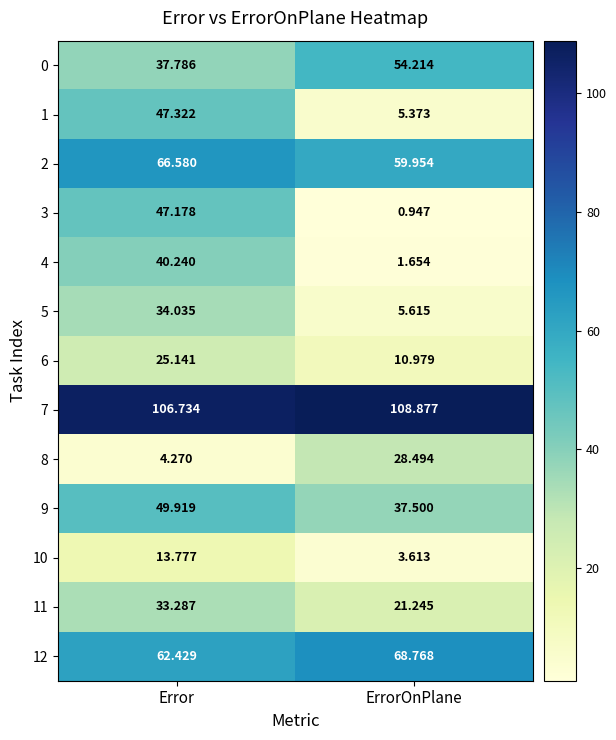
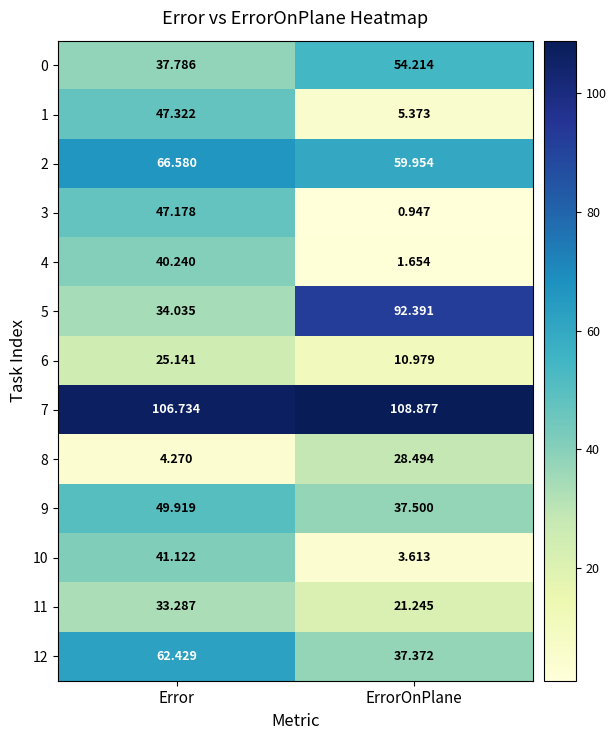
5, ErrorOnPlane: 5.615 -> 92.391
10, Error: 13.777 -> 41.122
12, ErrorOnPlane: 68.768 -> 37.372
